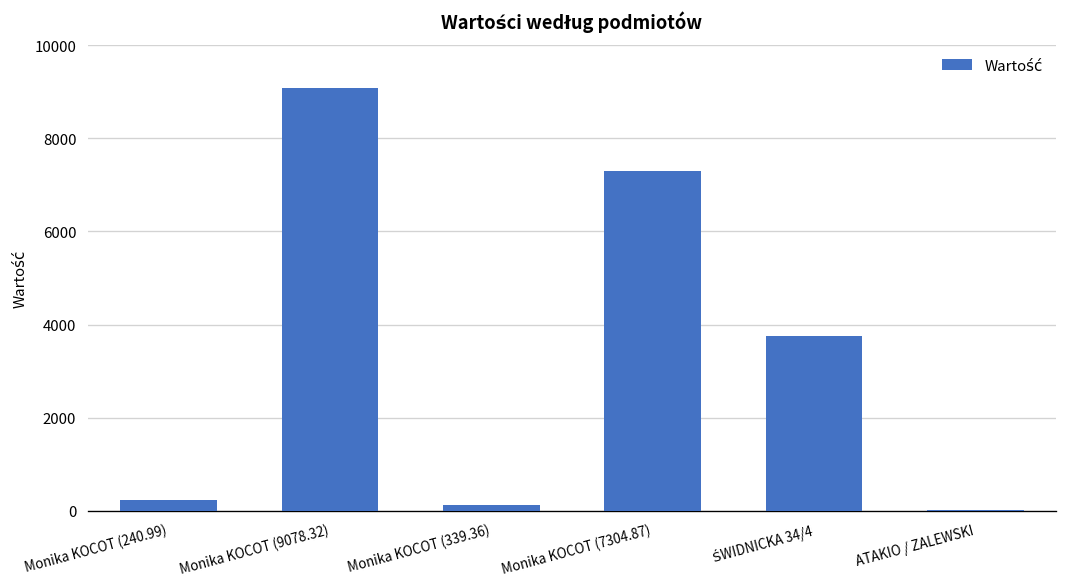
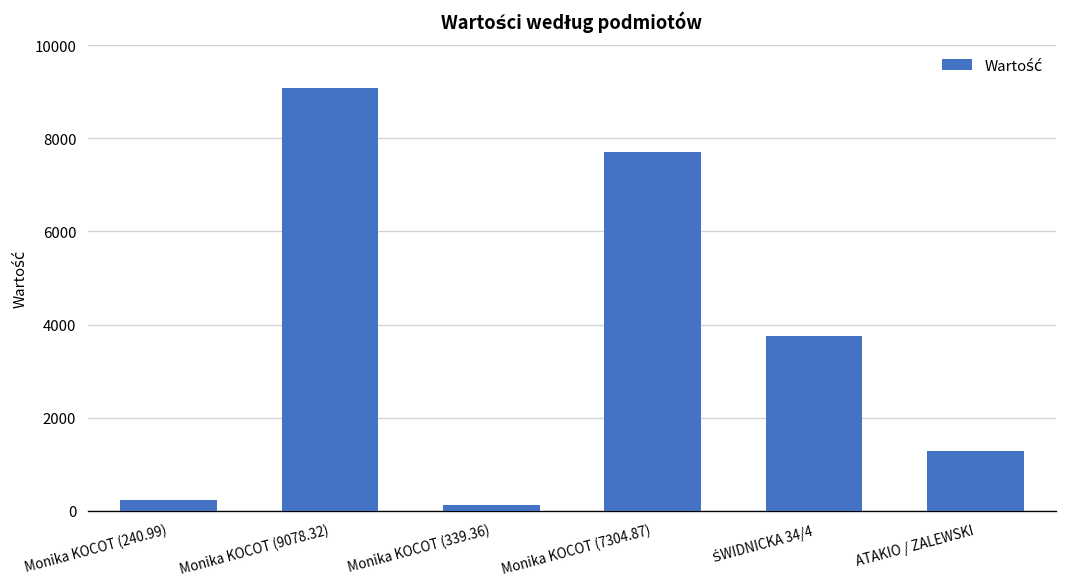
Monika KOCOT (7304.87): 7300 -> 7700
ATAKIO / ZALEWSKI: 0 -> 1300
